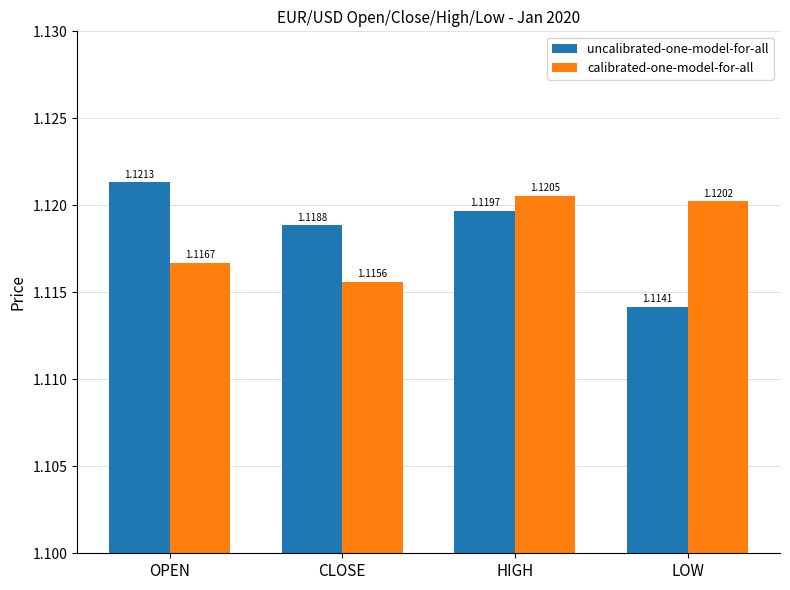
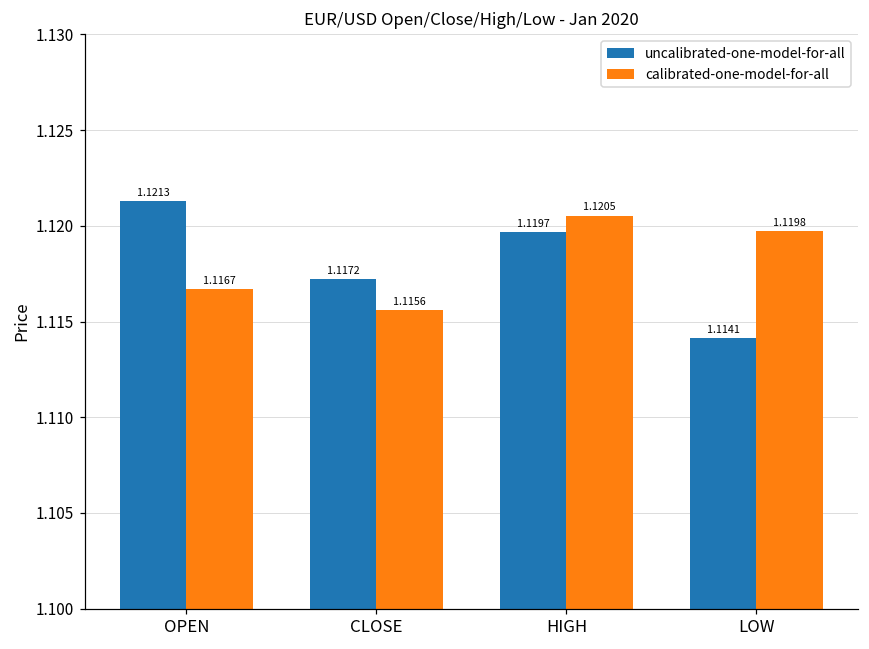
uncalibrated-one-model-for-all, CLOSE: 1.1188 -> 1.1172
calibrated-one-model-for-all, LOW: 1.1202 -> 1.1198
